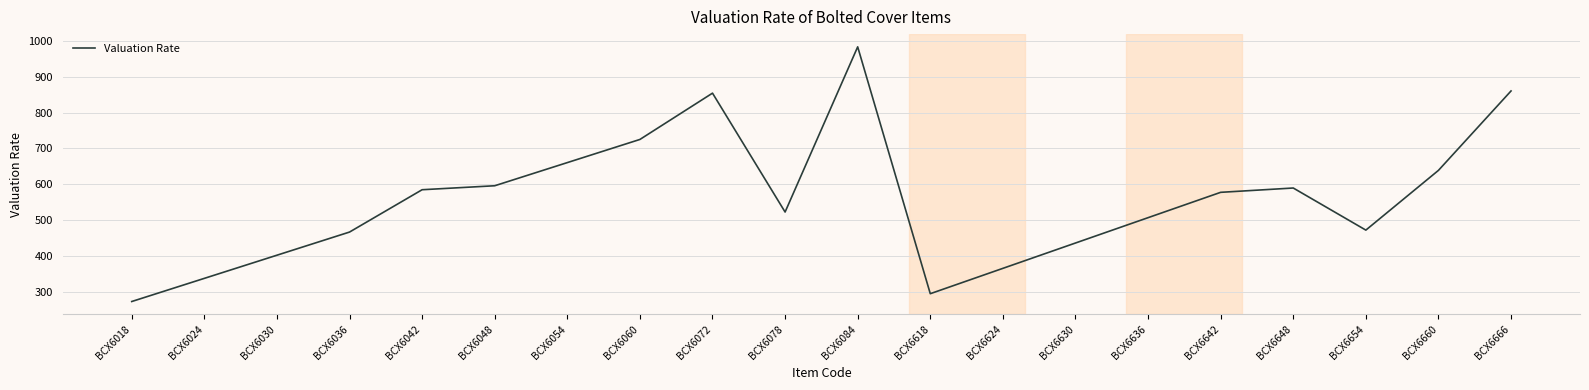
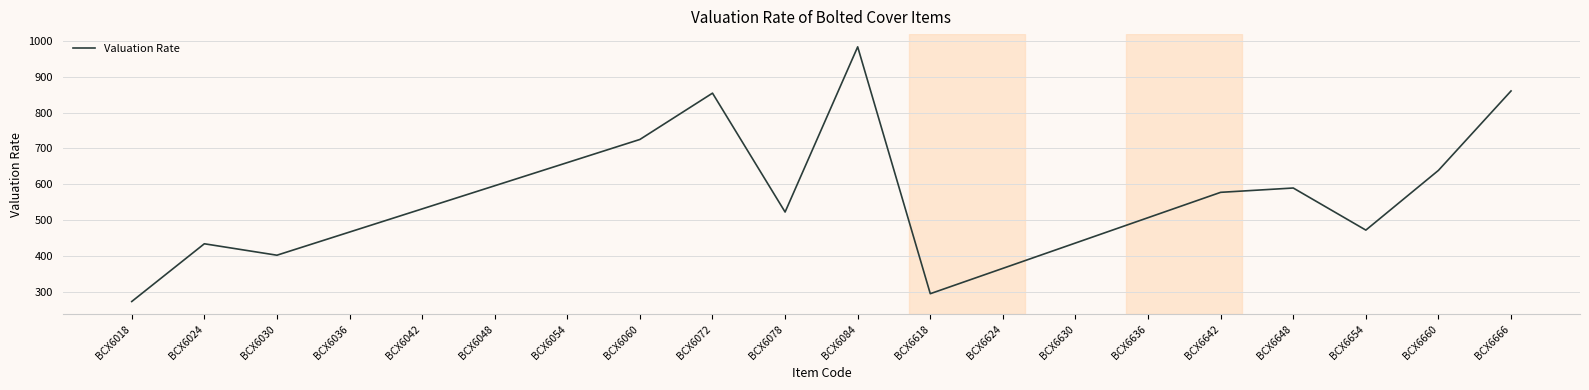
BCX6024: 340 -> 430
BCX6042: 580 -> 530
